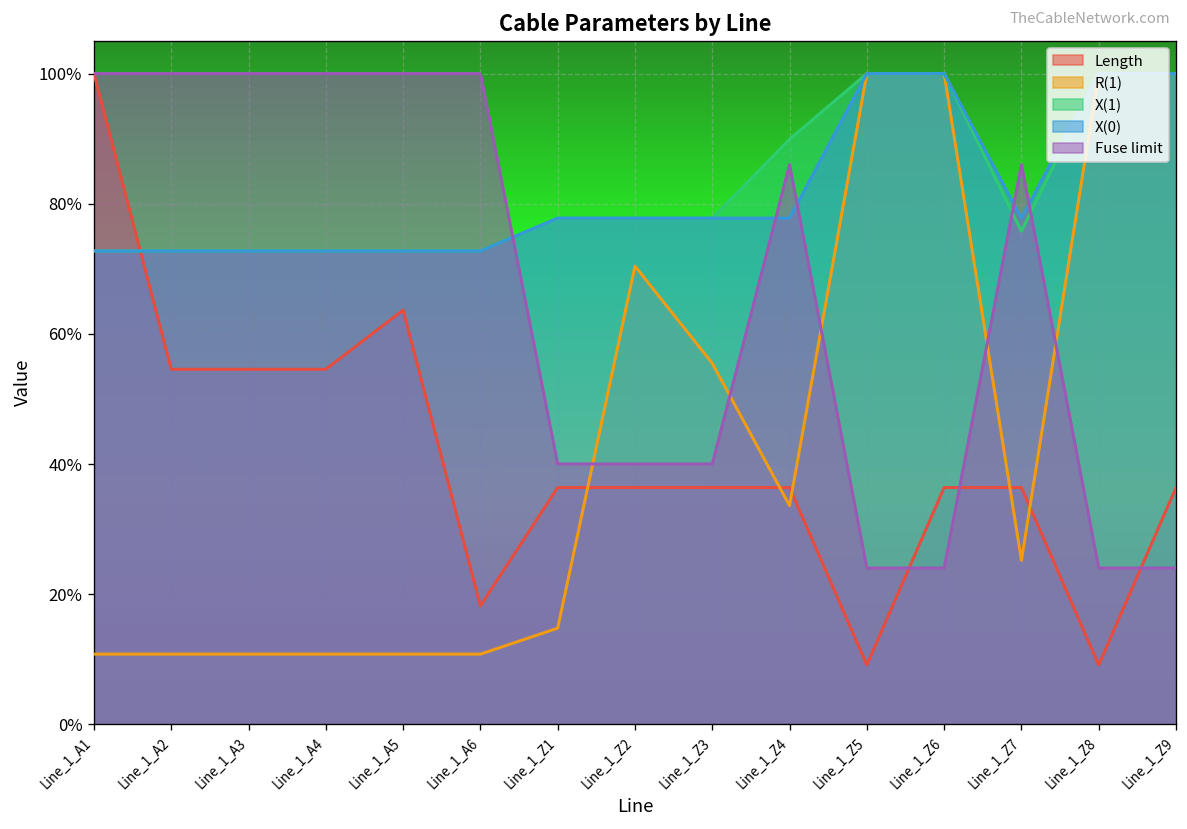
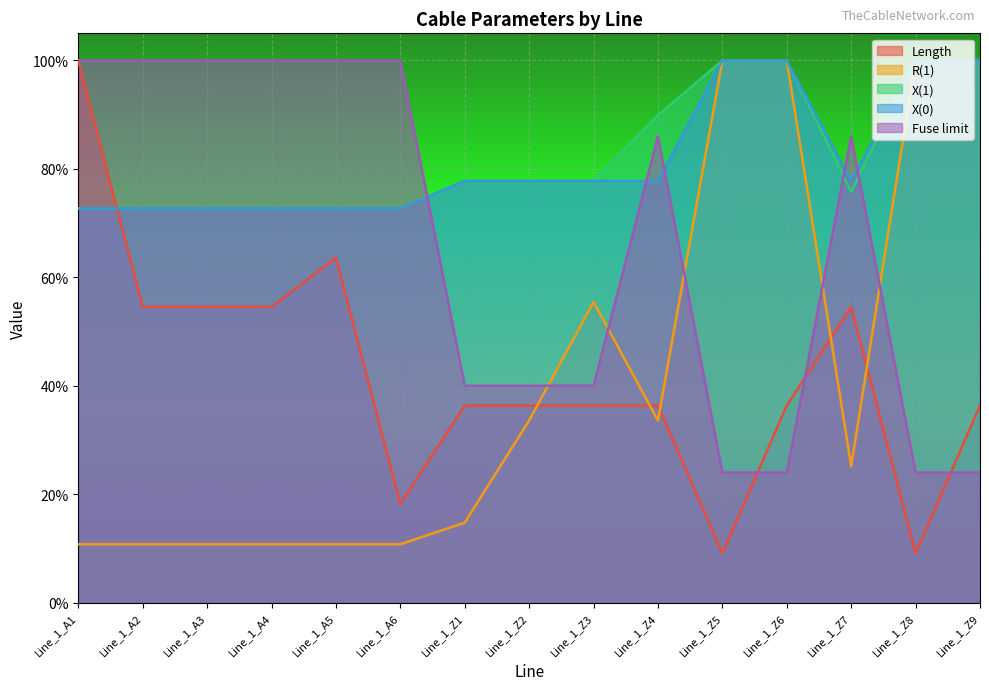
R(1), Line_1_Z2: 70% -> 34%
Length, Line_1_Z7: 36% -> 55%
